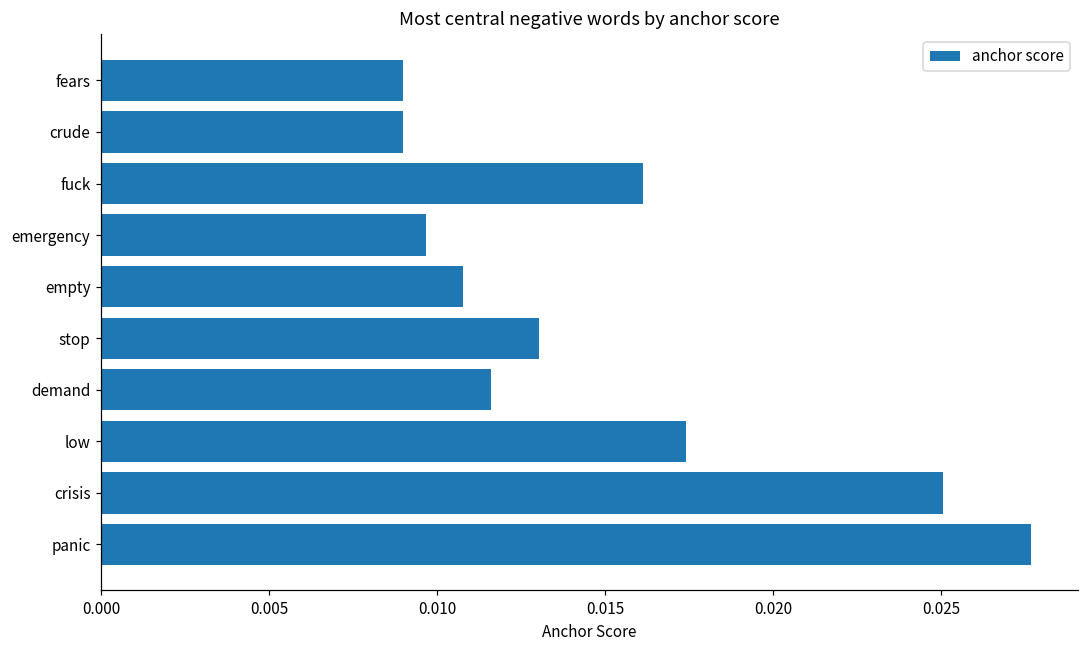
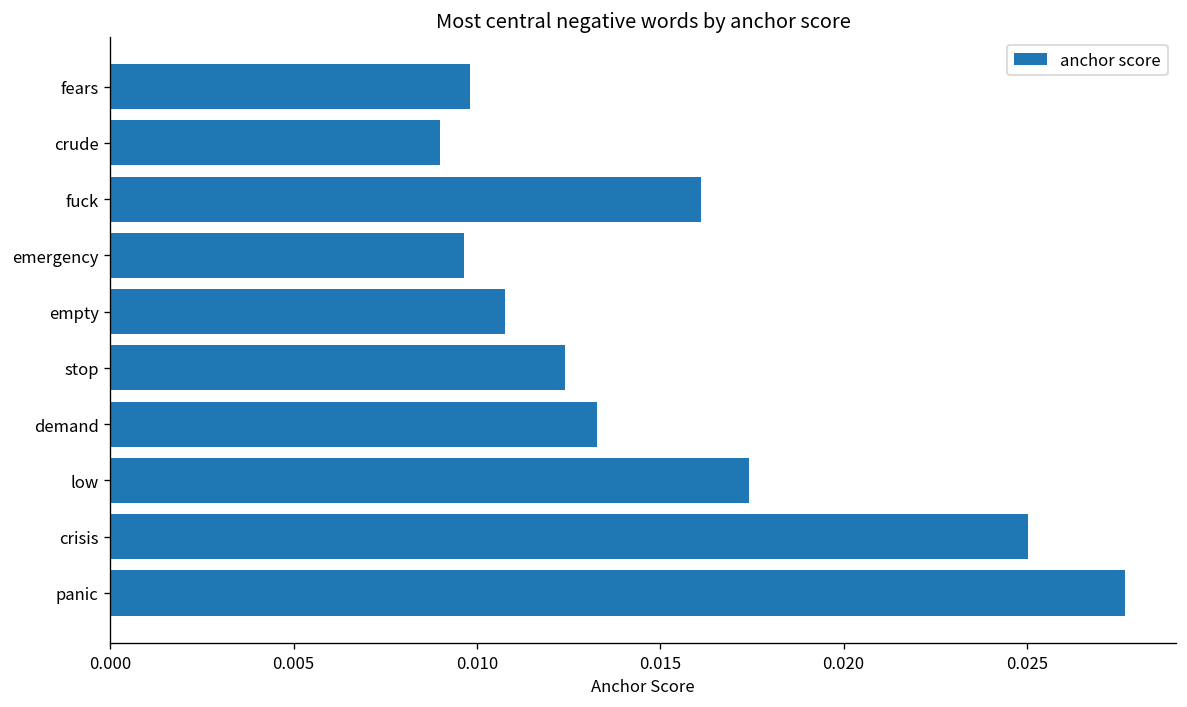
fears: 0.0090 -> 0.0098
stop: 0.0130 -> 0.0124
demand: 0.0116 -> 0.0133
